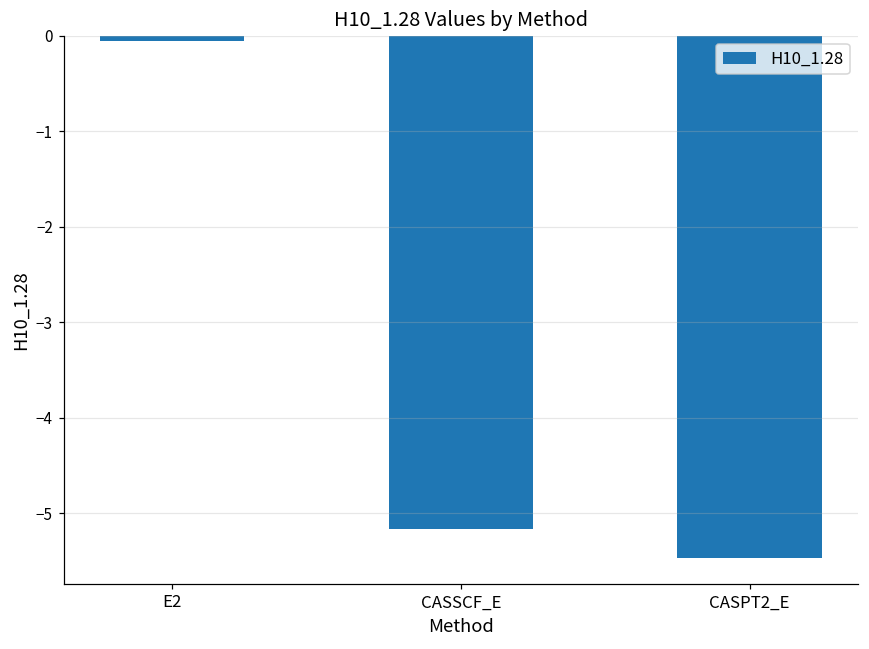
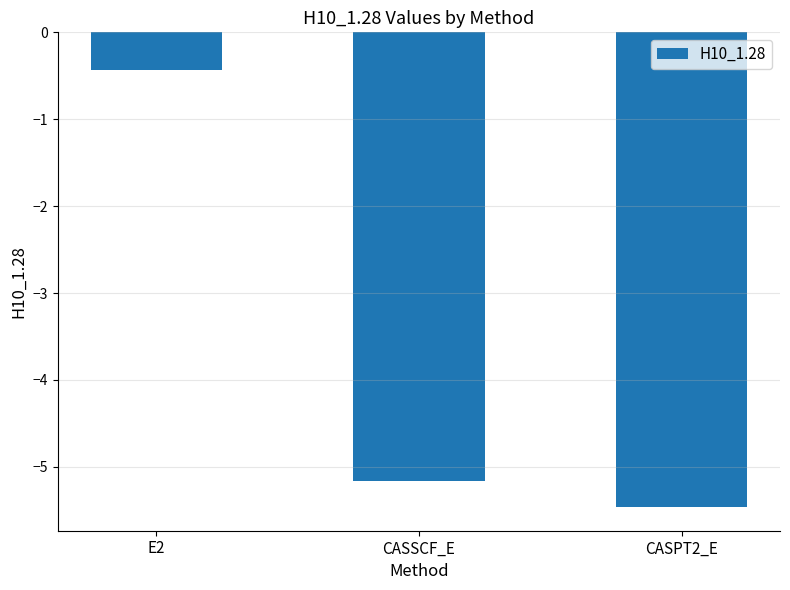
E2: -0.1 -> -0.4
